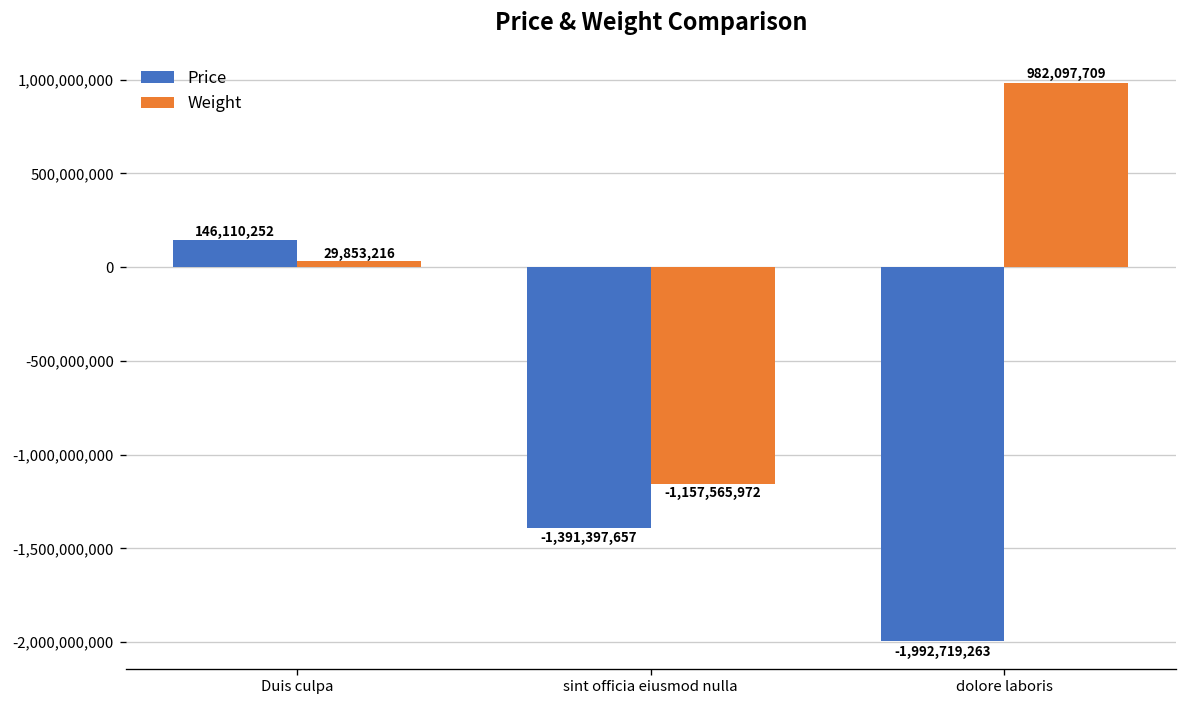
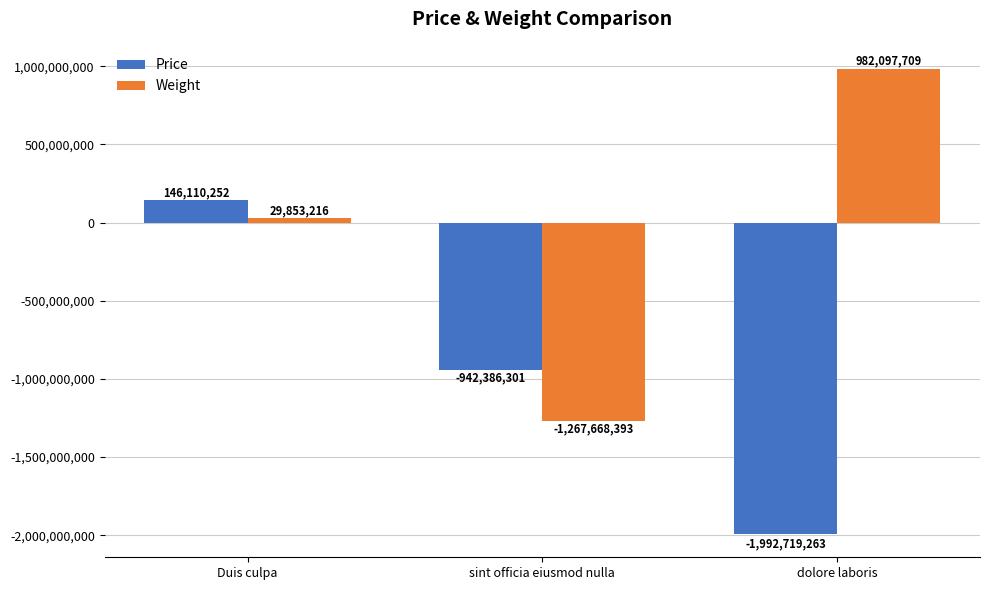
Price, sint officia eiusmod nulla: -1,391,397,657 -> -942,386,301
Weight, sint officia eiusmod nulla: -1,157,565,972 -> -1,267,668,393
